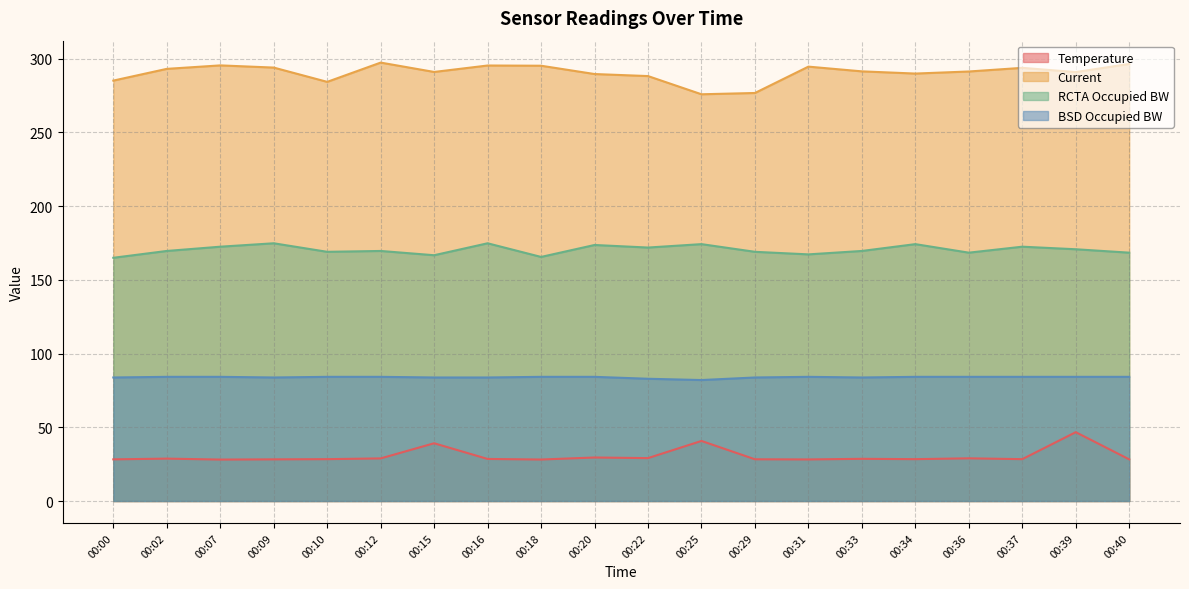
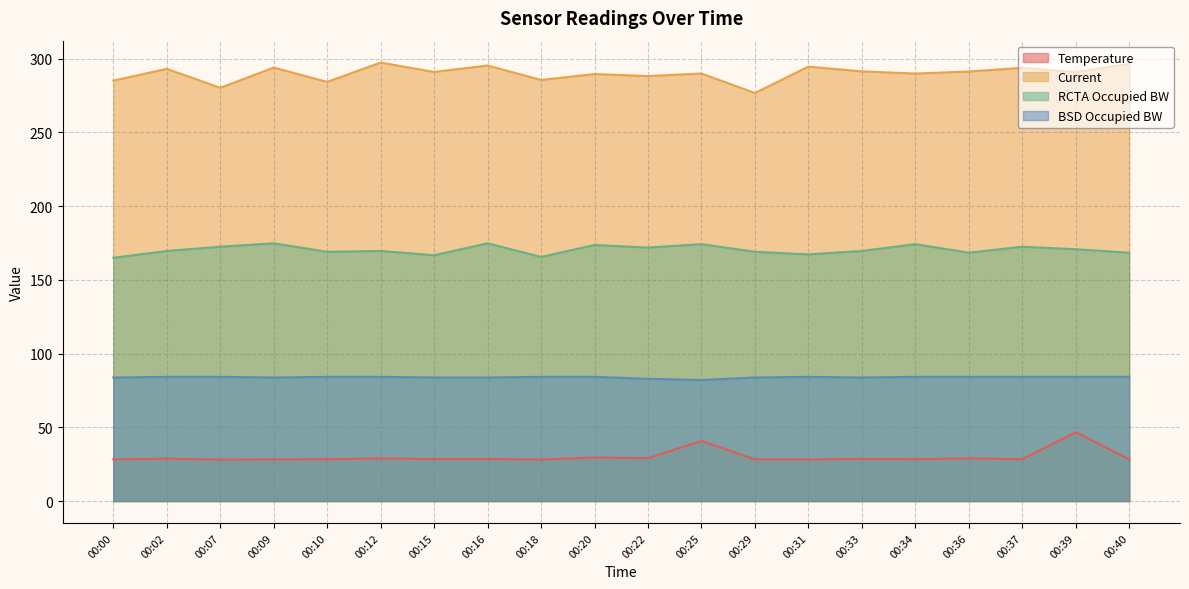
Current, 00:07: 295 -> 280
Temperature, 00:15: 39 -> 29
Current, 00:18: 295 -> 286
Current, 00:25: 276 -> 290
